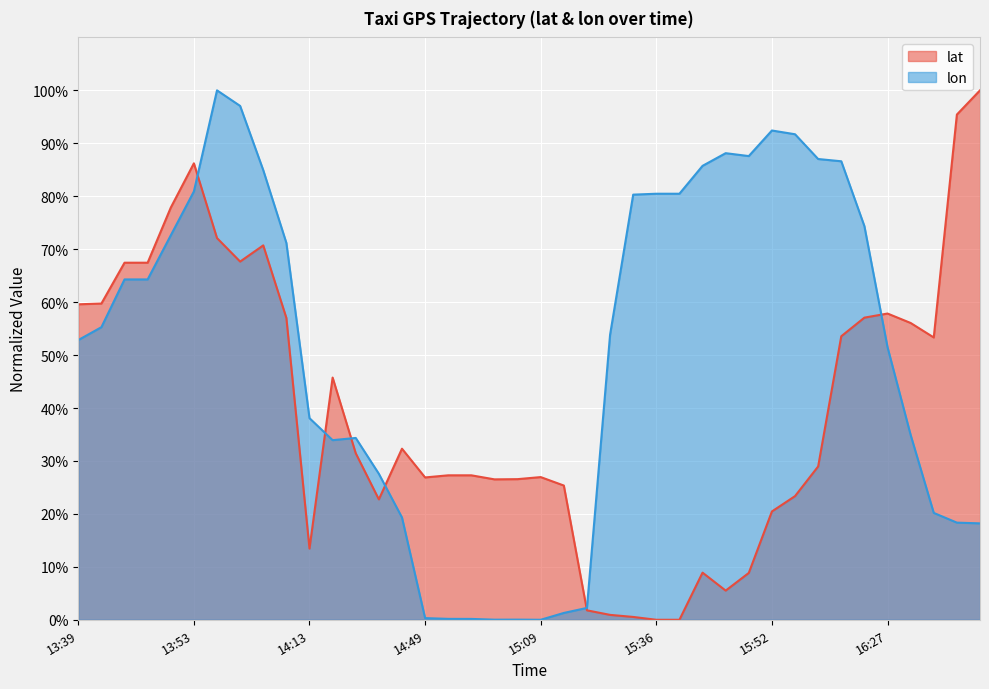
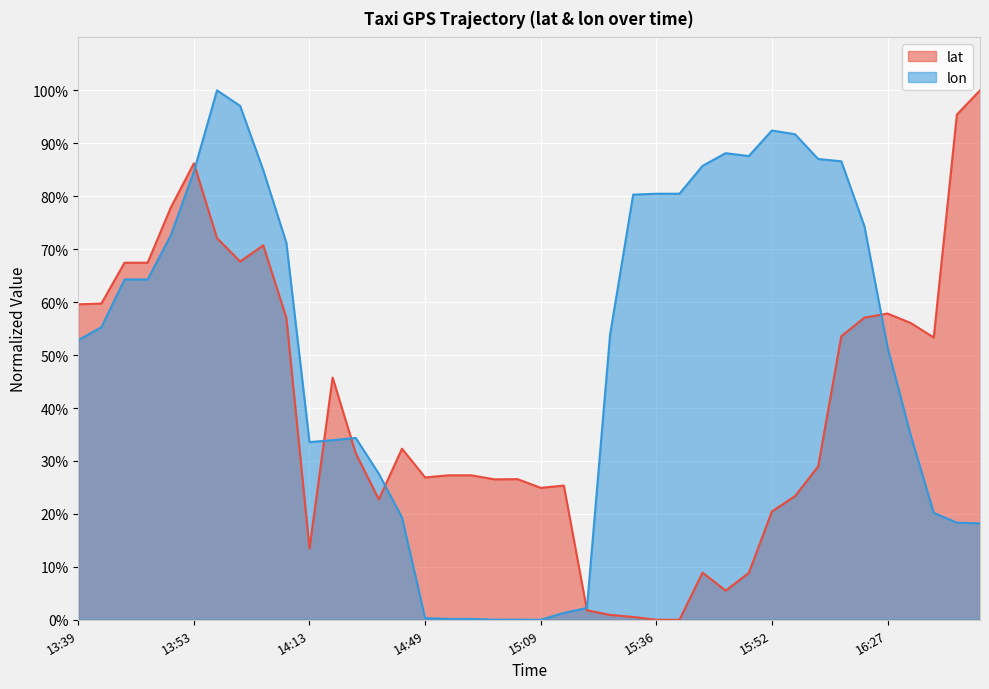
lon, 13:53: 81% -> 85%
lon, 14:13: 38% -> 34%
lat, 15:09: 27% -> 25%
